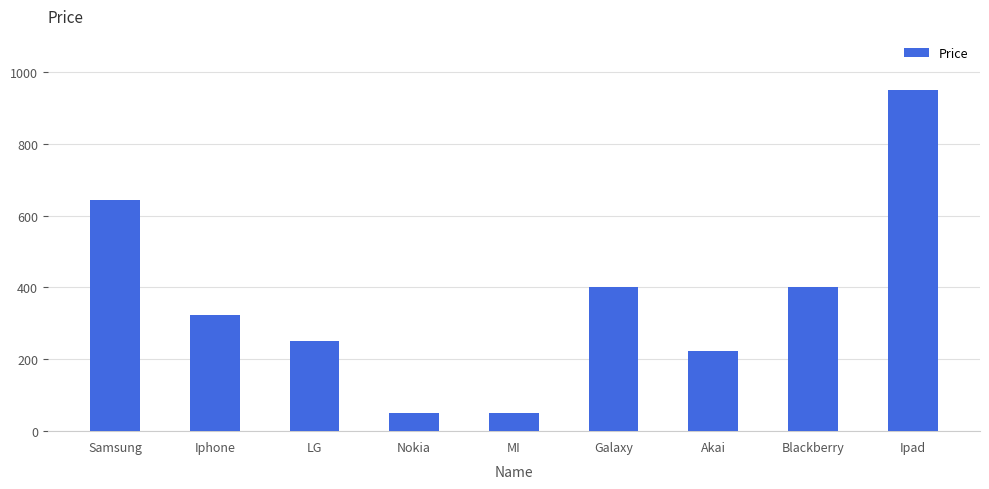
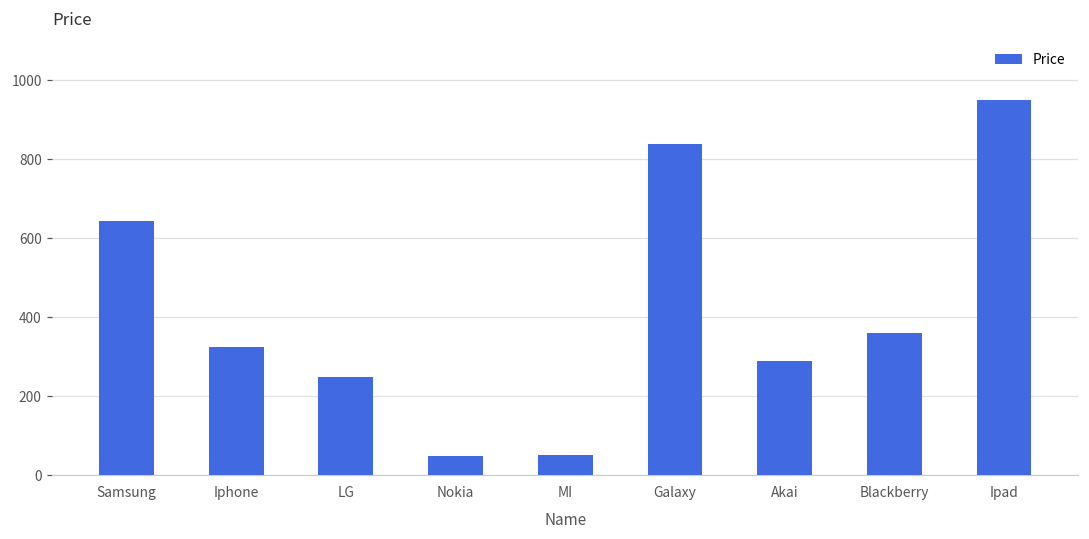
Galaxy: 400 -> 840
Akai: 220 -> 290
Blackberry: 400 -> 360
